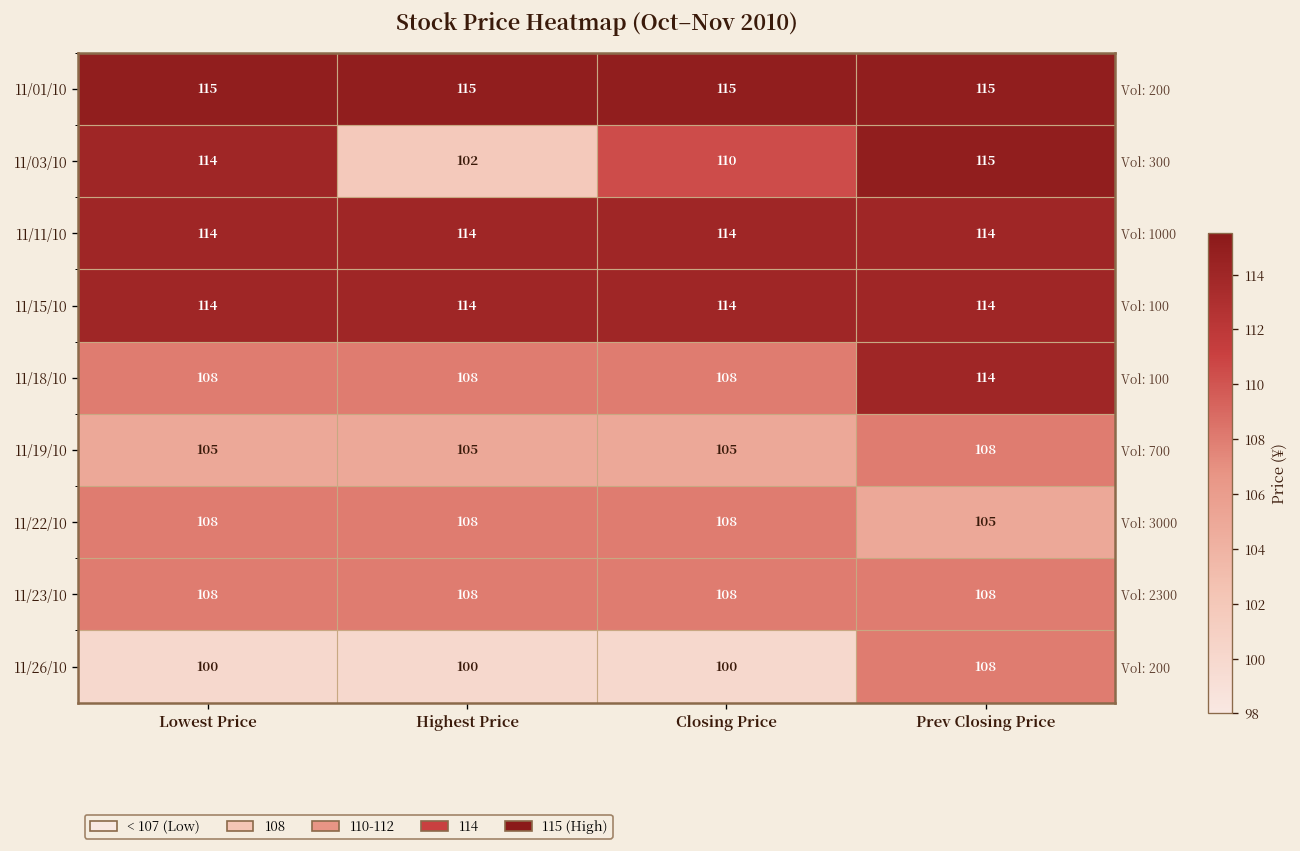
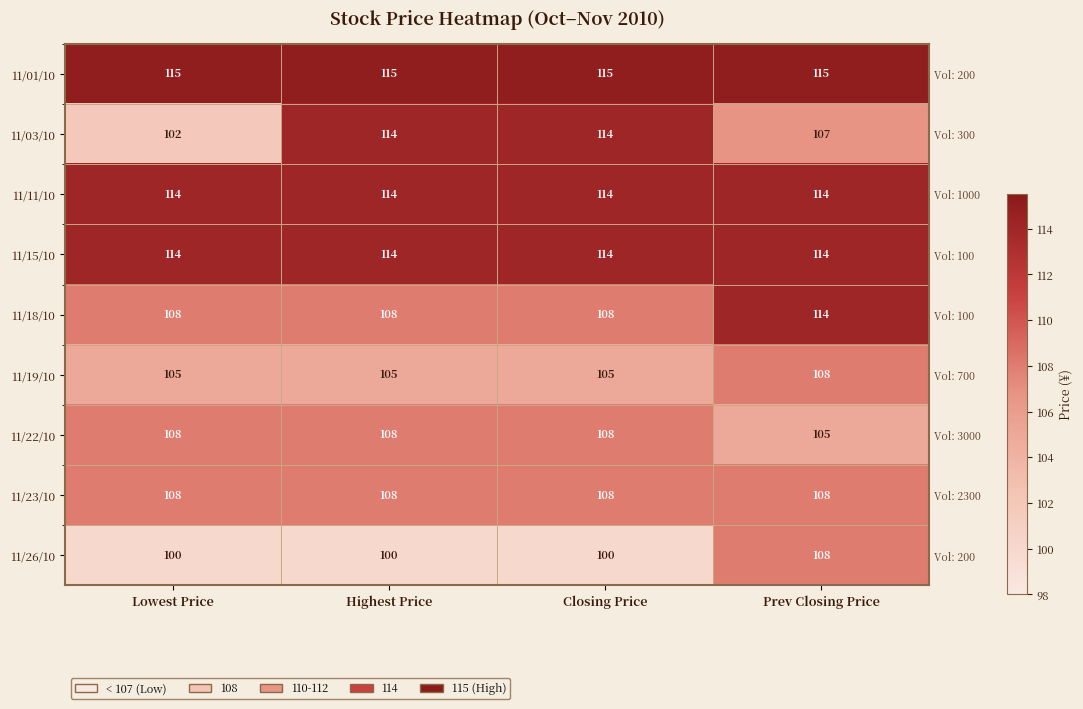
11/03/10, Lowest Price: 114 -> 102
11/03/10, Highest Price: 102 -> 114
11/03/10, Closing Price: 110 -> 114
11/03/10, Prev Closing Price: 115 -> 107
